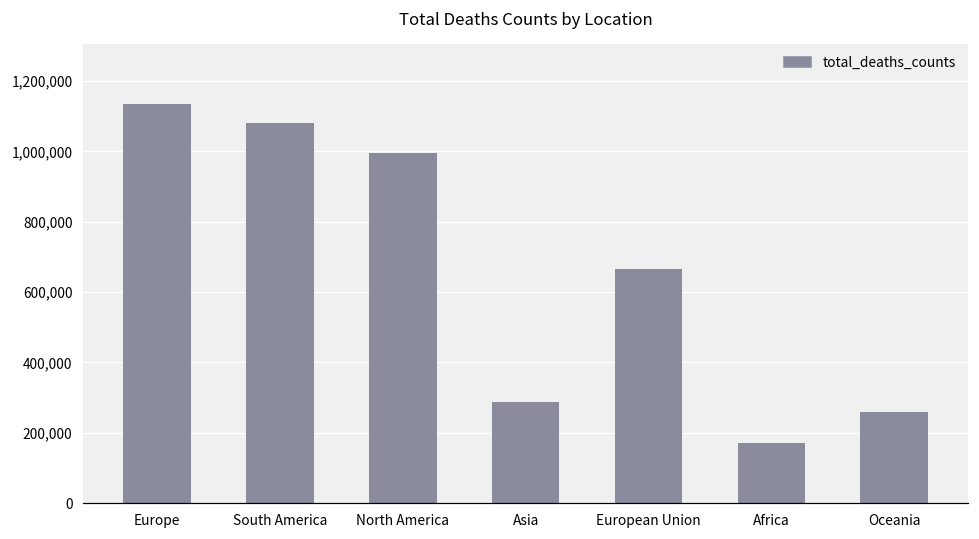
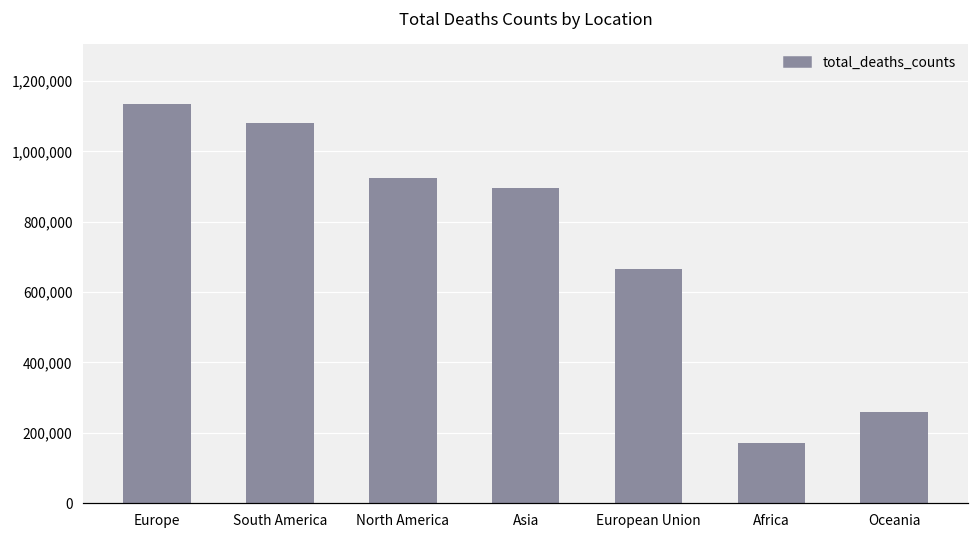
North America: 1,000,000 -> 920,000
Asia: 290,000 -> 900,000
